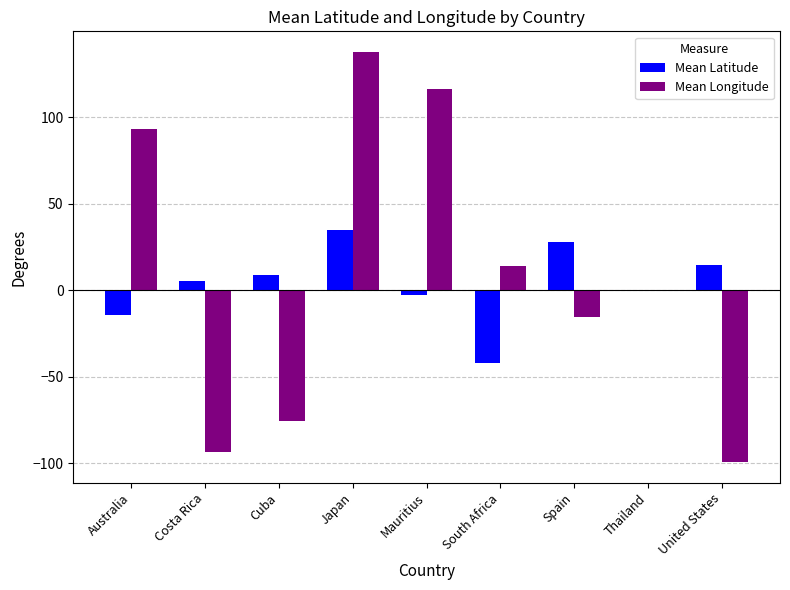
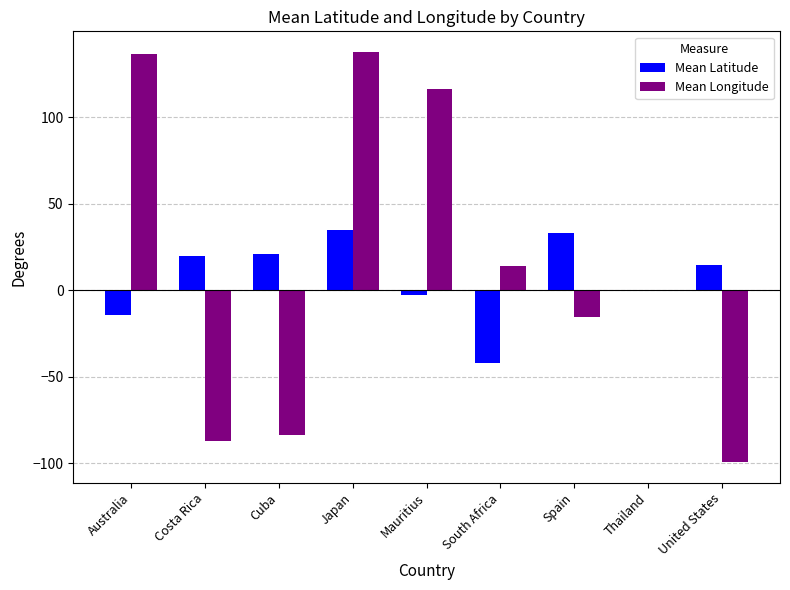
Mean Longitude, Australia: 94 -> 137
Mean Latitude, Costa Rica: 6 -> 20
Mean Longitude, Costa Rica: -94 -> -87
Mean Latitude, Cuba: 9 -> 21
Mean Longitude, Cuba: -76 -> -84
Mean Latitude, Spain: 28 -> 33
